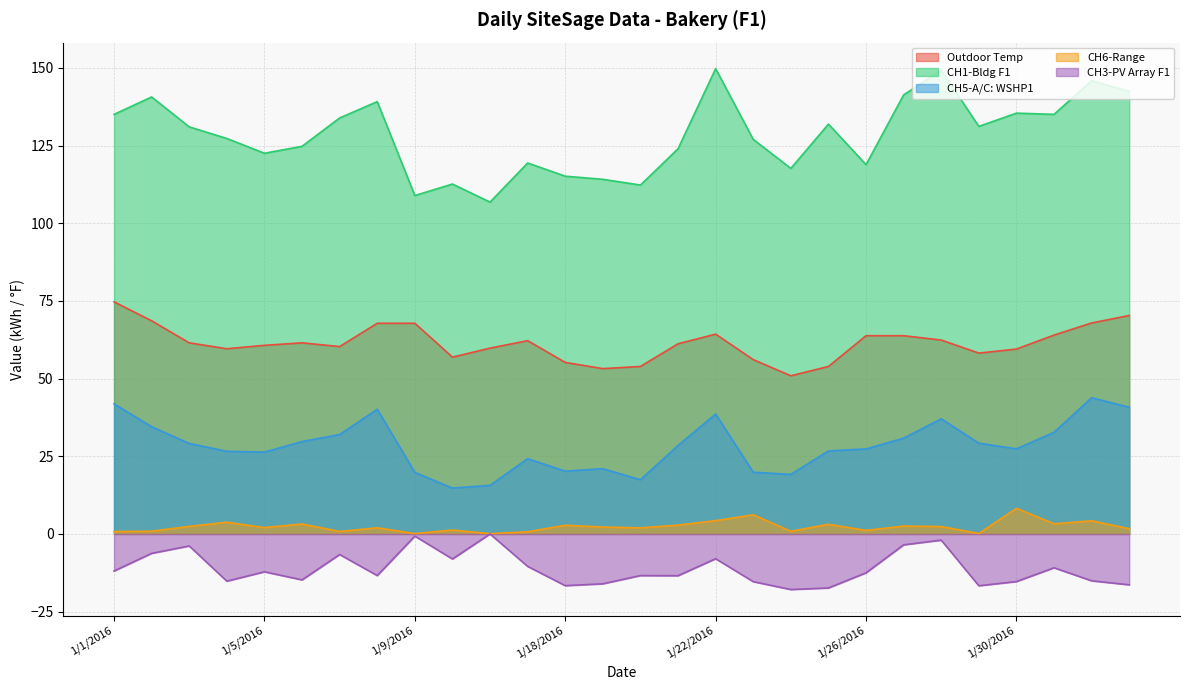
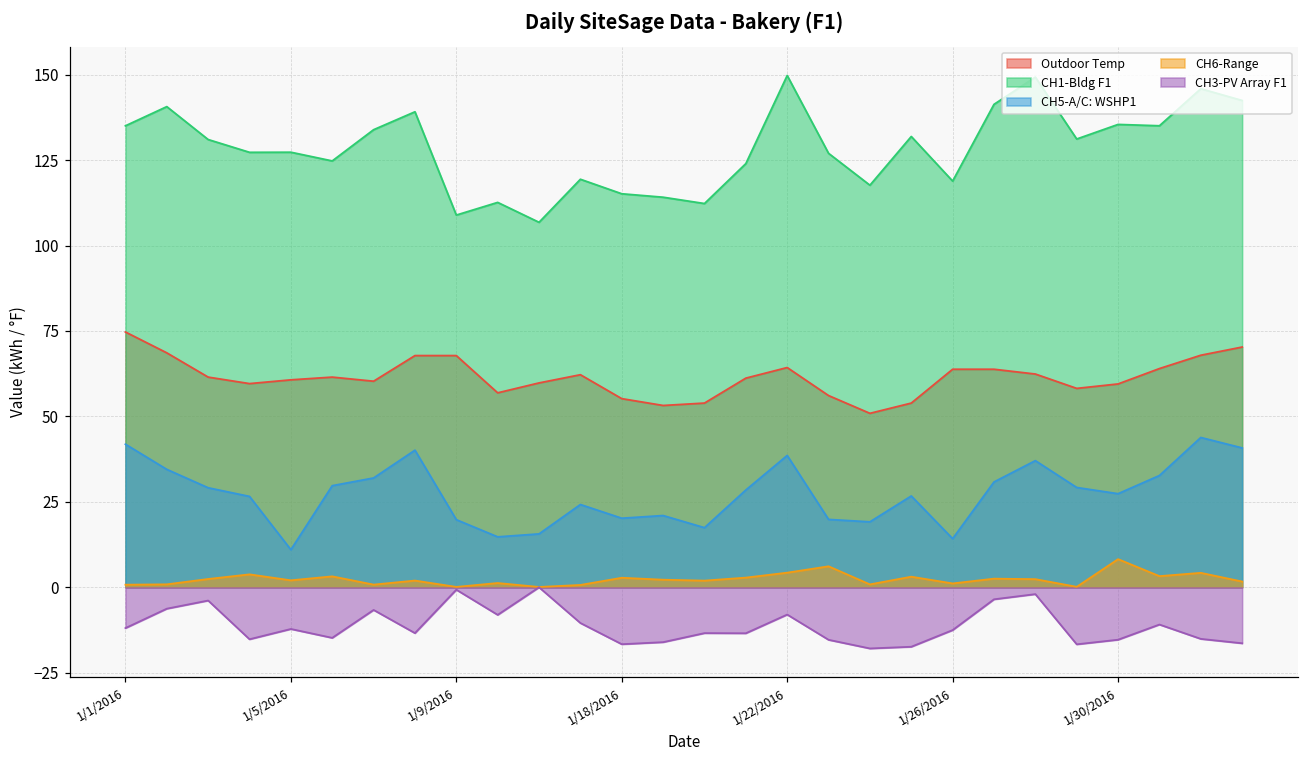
CH1-Bldg F1, 1/5/2016: 123 -> 127
CH5-A/C: WSHP1, 1/5/2016: 26 -> 11
CH5-A/C: WSHP1, 1/26/2016: 27 -> 14
